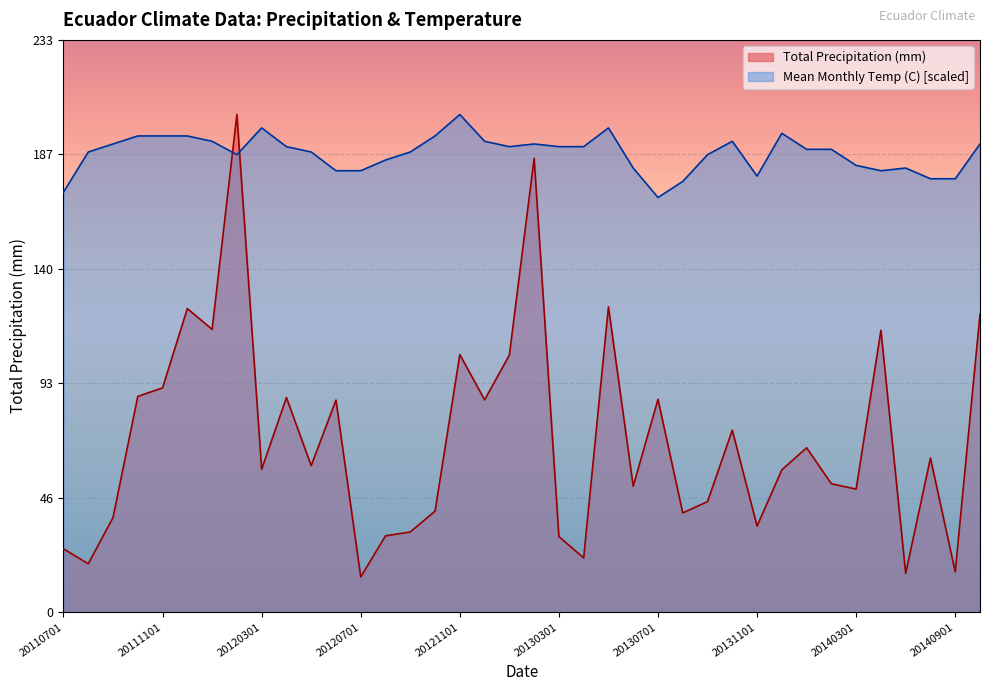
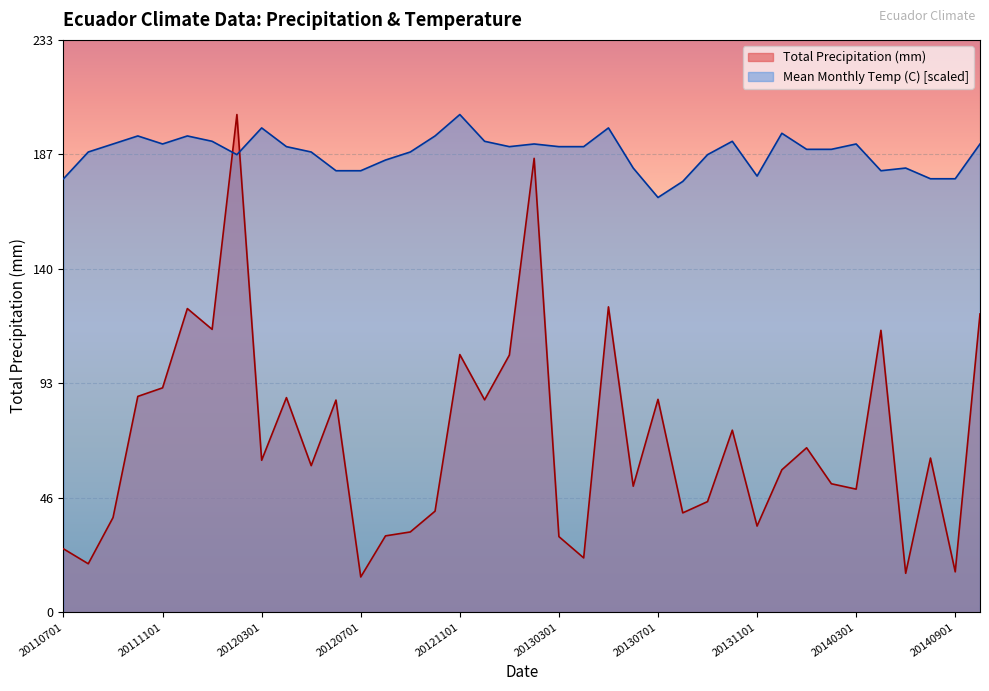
Mean Monthly Temp (C) [scaled], 20110701: 172 -> 177
Mean Monthly Temp (C) [scaled], 20111101: 195 -> 191
Total Precipitation (mm), 20120301: 58 -> 62
Mean Monthly Temp (C) [scaled], 20140301: 183 -> 191
